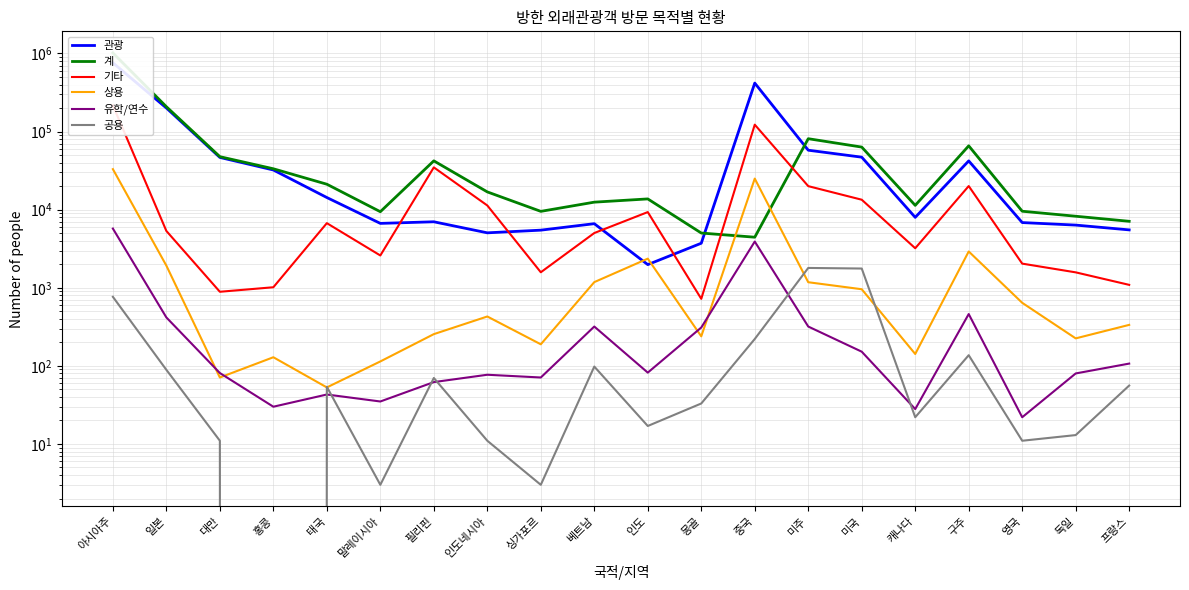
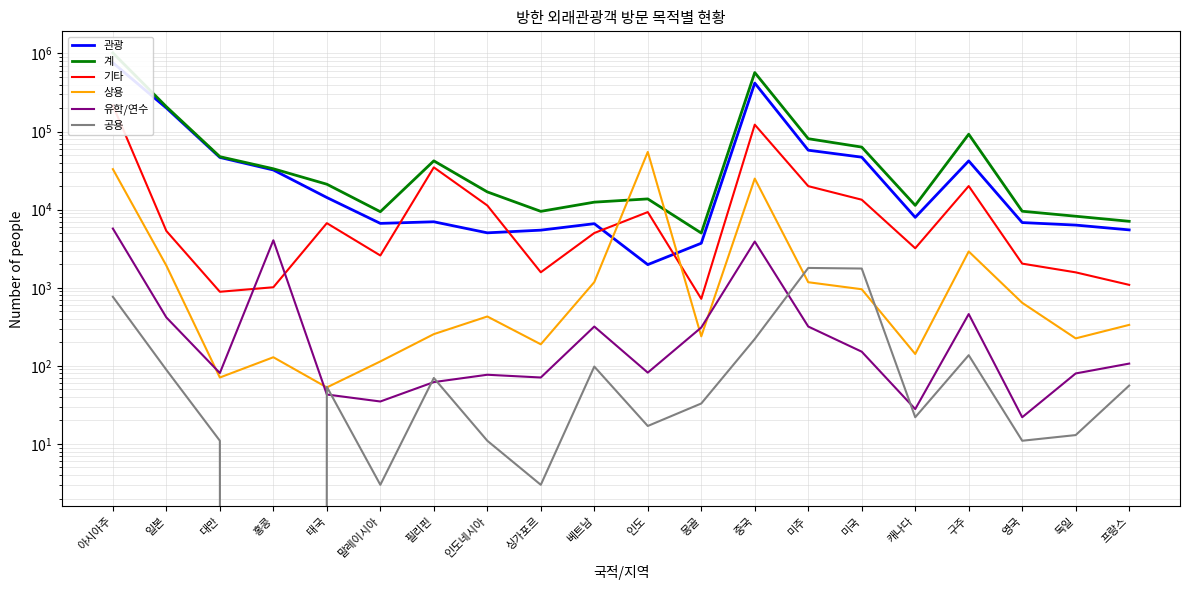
유학/연수, 홍콩: 30 -> 4000
상용, 인도: 2400 -> 50000
계, 중국: 4000 -> 600000
계, 구주: 70000 -> 90000
